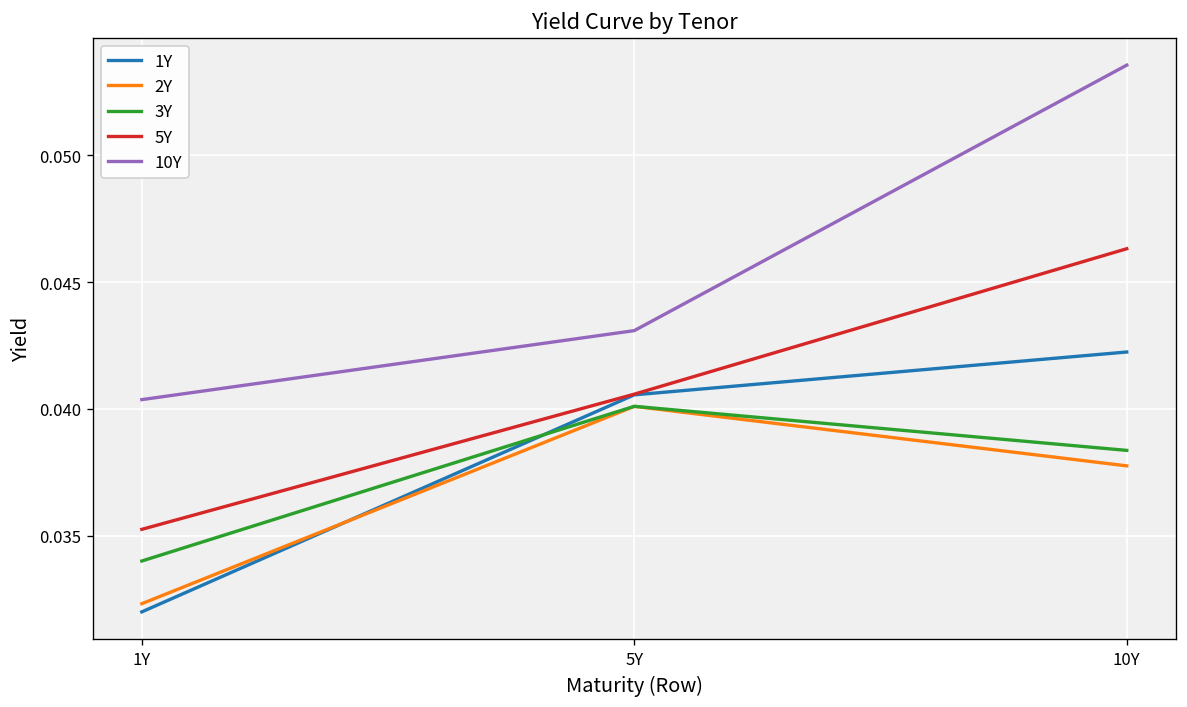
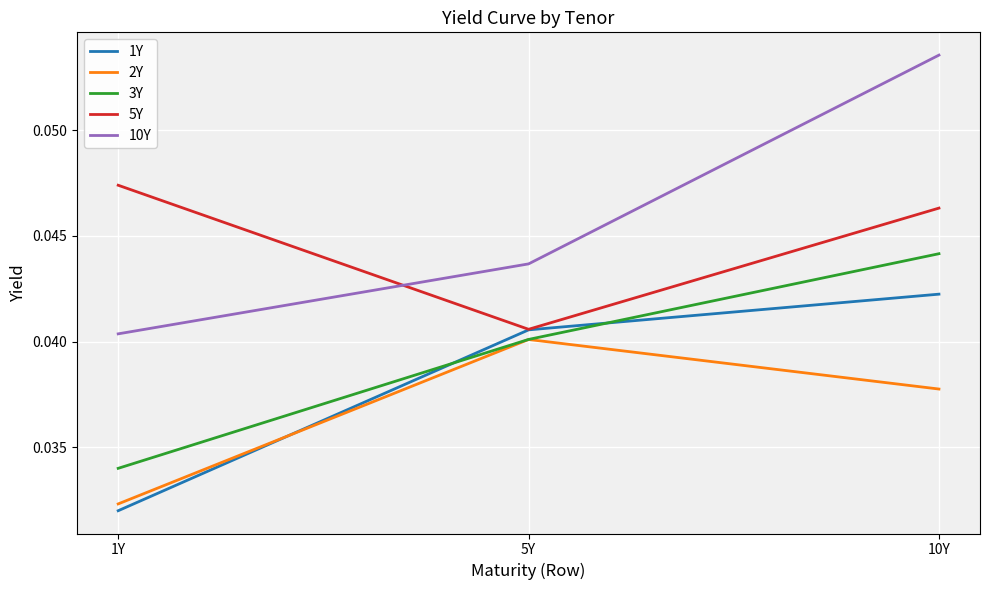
5Y, 1Y: 0.0353 -> 0.0474
10Y, 5Y: 0.0431 -> 0.0437
3Y, 10Y: 0.0384 -> 0.0442
